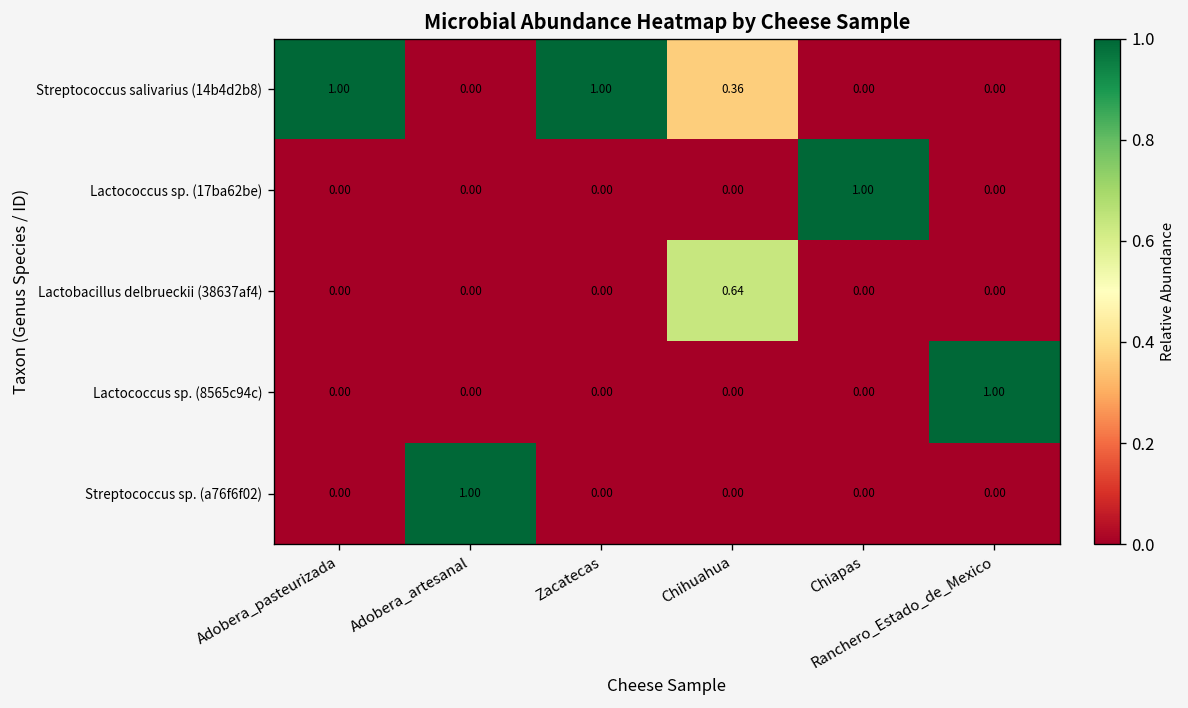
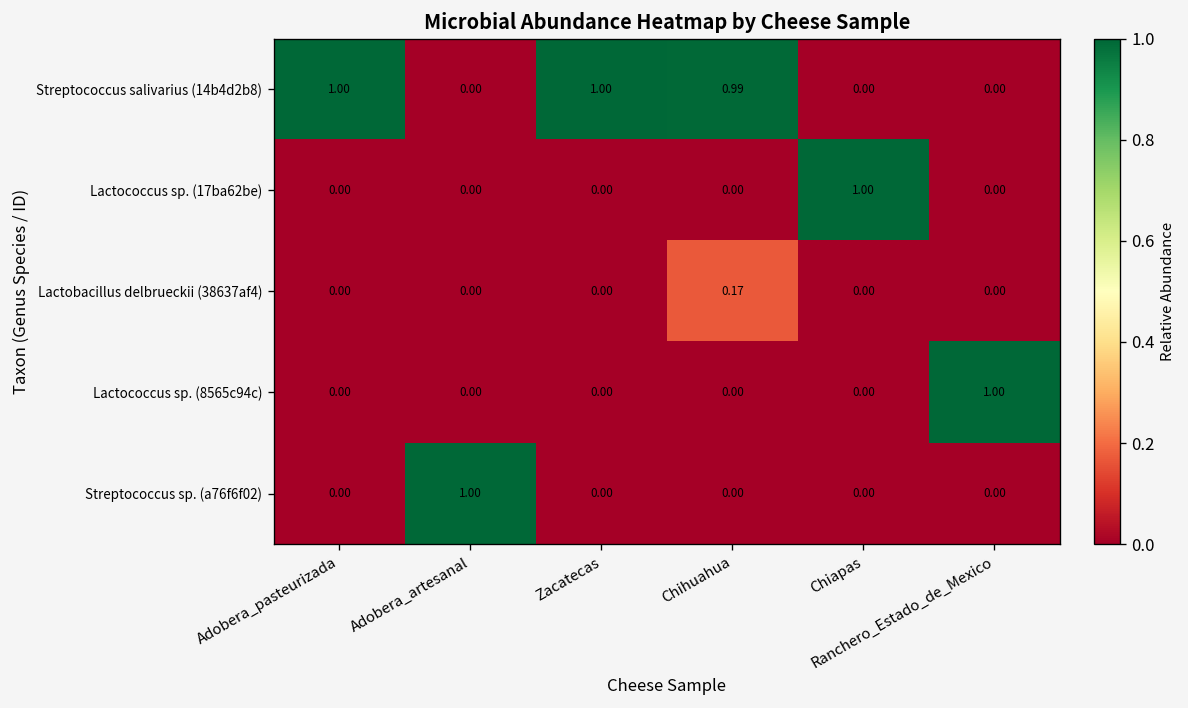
Streptococcus salivarius (14b4d2b8), Chihuahua: 0.36 -> 0.99
Lactobacillus delbrueckii (38637af4), Chihuahua: 0.64 -> 0.17
